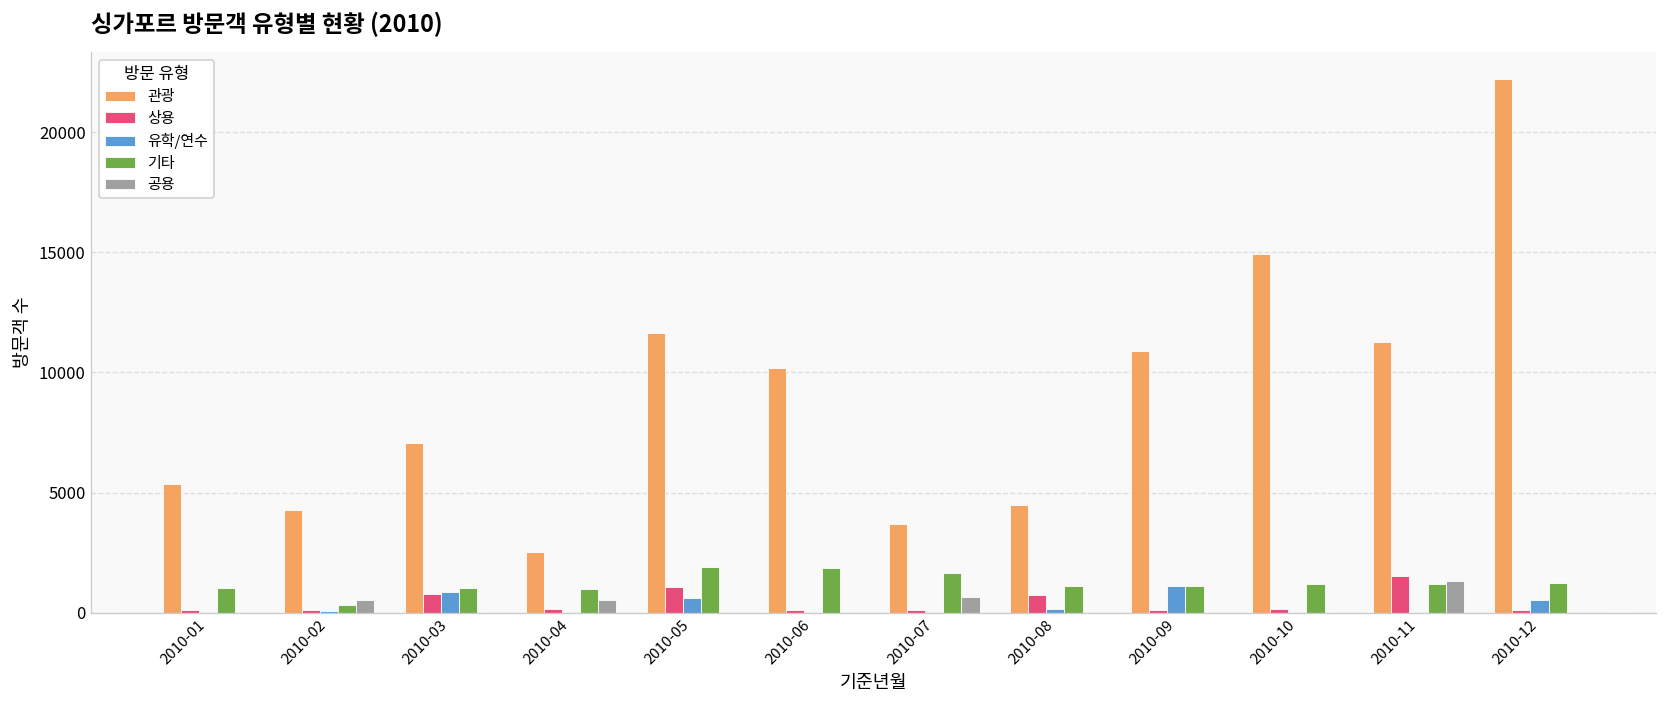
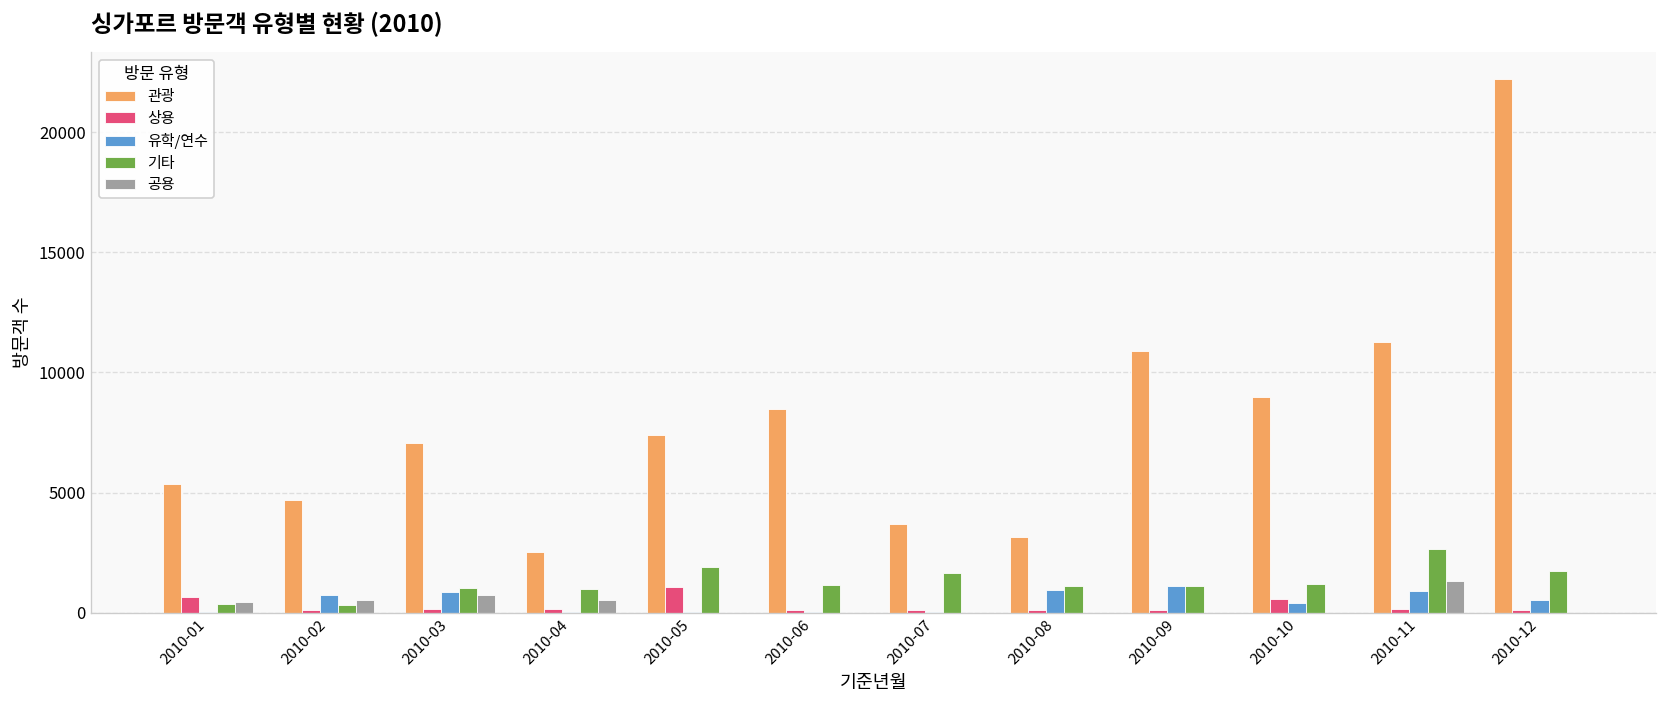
상용, 2010-01: 100 -> 700
기타, 2010-01: 1000 -> 400
공용, 2010-01: 0 -> 500
관광, 2010-02: 4300 -> 4700
유학/연수, 2010-02: 100 -> 700
상용, 2010-03: 800 -> 200
공용, 2010-03: 0 -> 700
관광, 2010-05: 11600 -> 7400
유학/연수, 2010-05: 600 -> 0
관광, 2010-06: 10200 -> 8500
기타, 2010-06: 1800 -> 1100
공용, 2010-07: 700 -> 0
관광, 2010-08: 4500 -> 3200
상용, 2010-08: 800 -> 100
유학/연수, 2010-08: 100 -> 900
관광, 2010-10: 14900 -> 9000
상용, 2010-10: 200 -> 600
유학/연수, 2010-10: 0 -> 400
상용, 2010-11: 1500 -> 100
유학/연수, 2010-11: 0 -> 900
기타, 2010-11: 1200 -> 2700
기타, 2010-12: 1200 -> 1700
